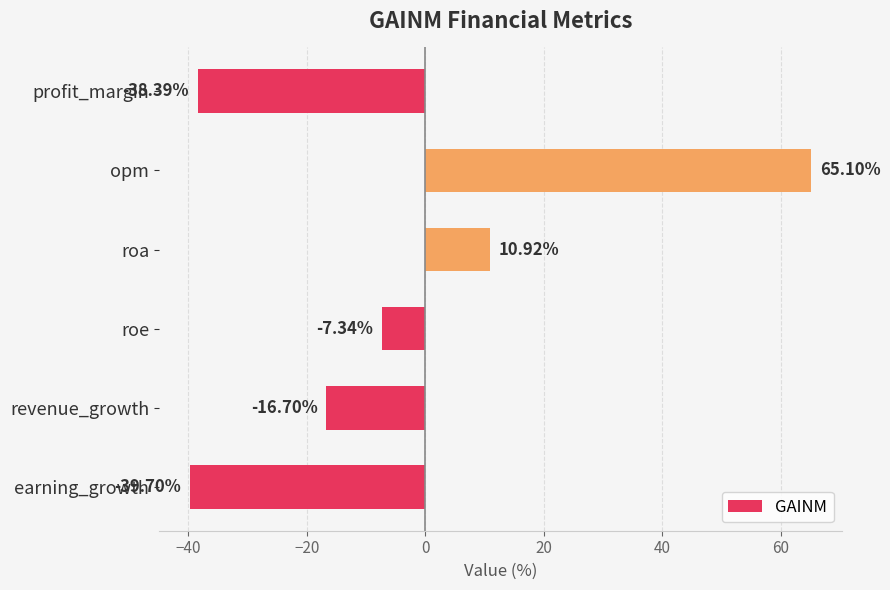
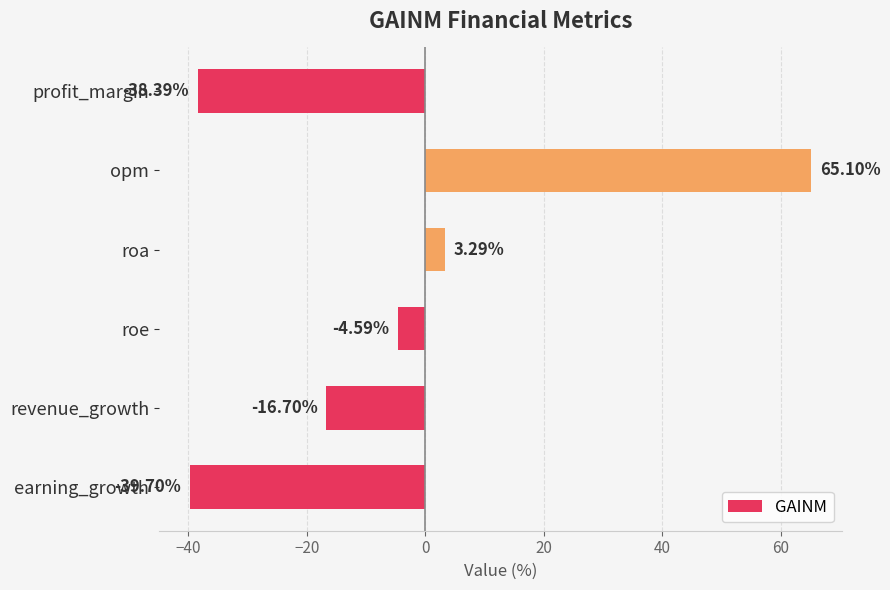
roa: 10.92% -> 3.29%
roe: -7.34% -> -4.59%
